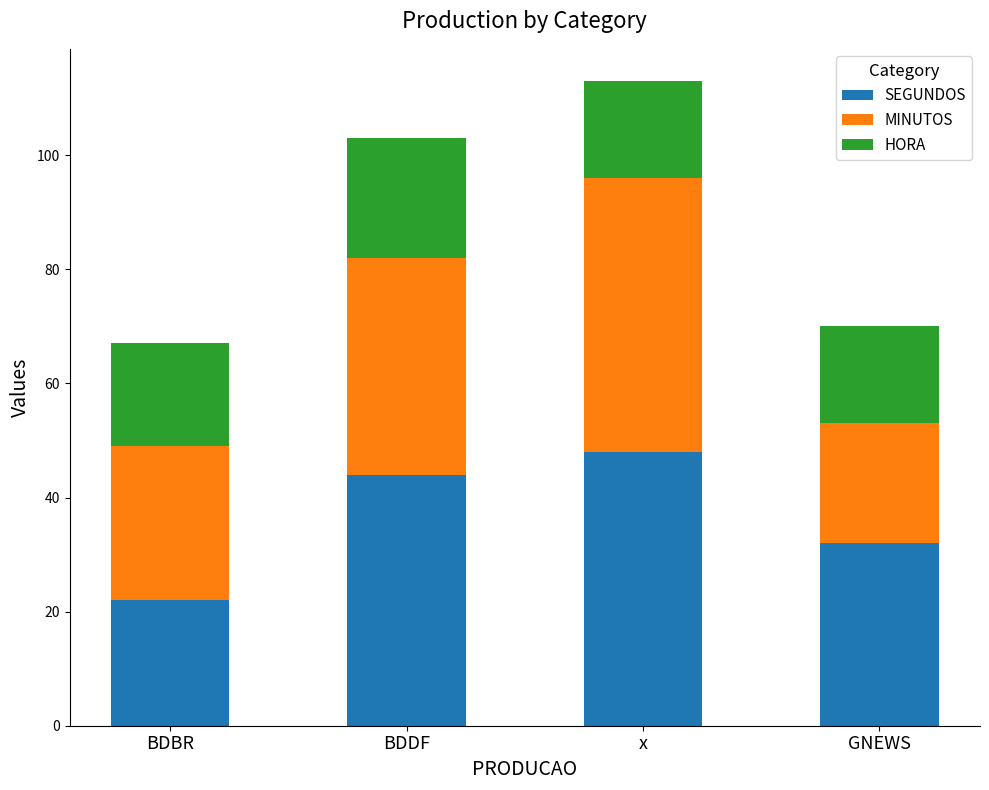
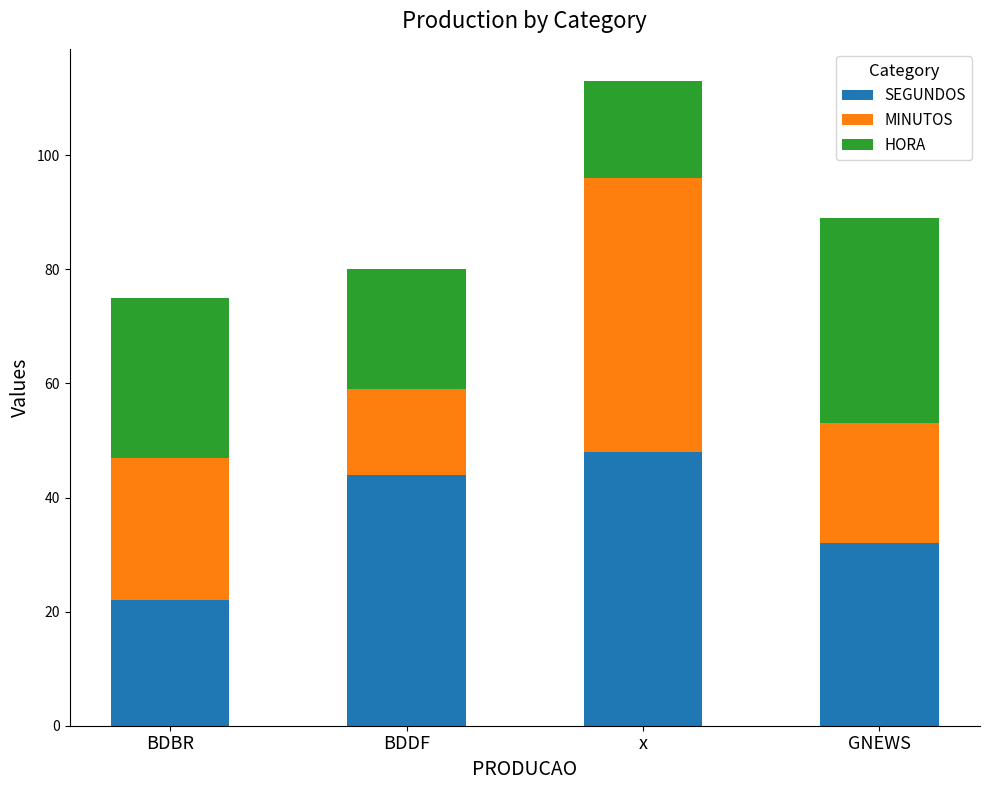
MINUTOS, BDBR: 27 -> 25
HORA, BDBR: 18 -> 28
MINUTOS, BDDF: 38 -> 15
HORA, GNEWS: 17 -> 36
